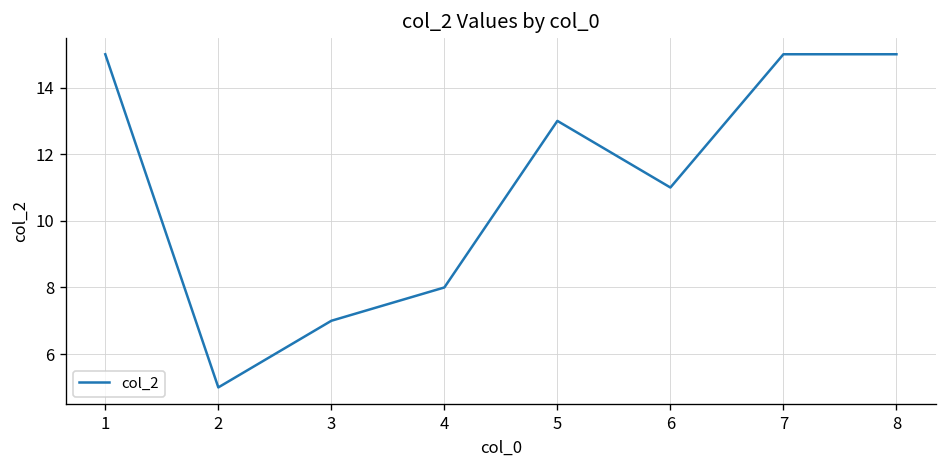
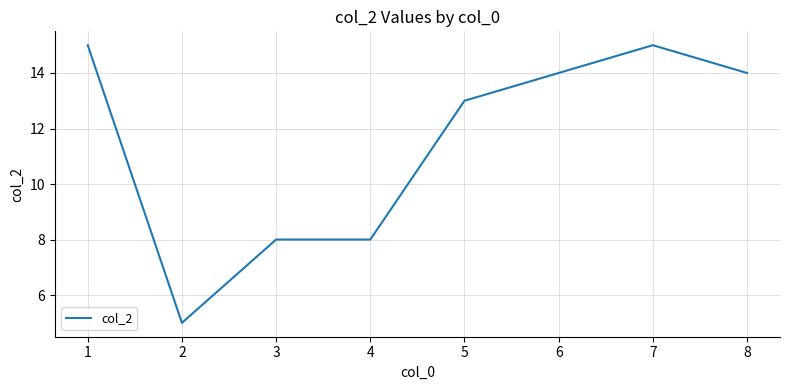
3: 7 -> 8
6: 11 -> 14
8: 15 -> 14
